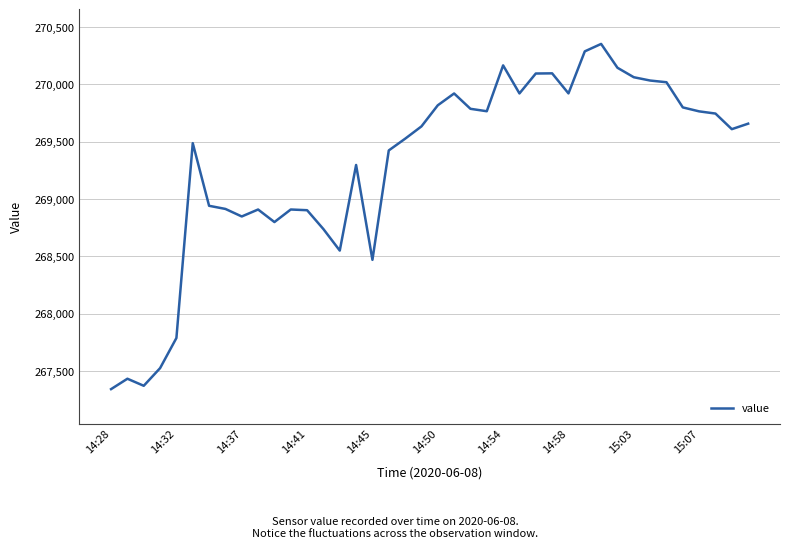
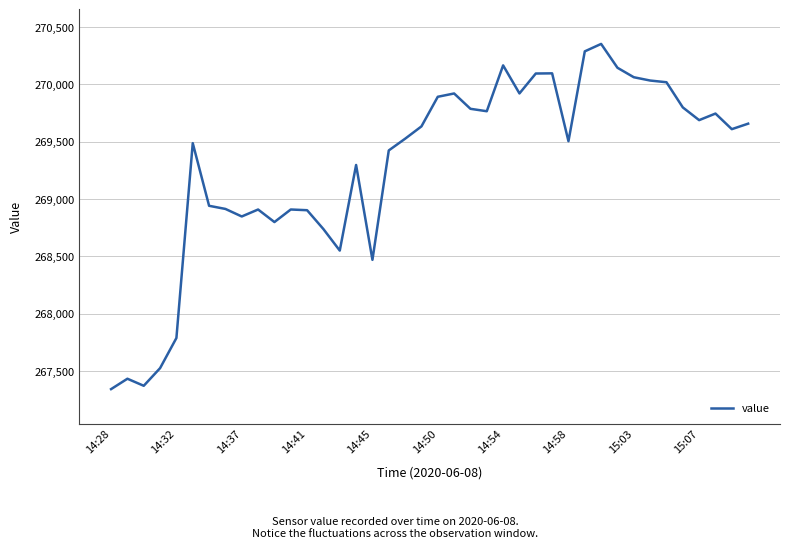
14:50: 269,820 -> 269,890
14:58: 269,920 -> 269,500
15:07: 269,760 -> 269,690
